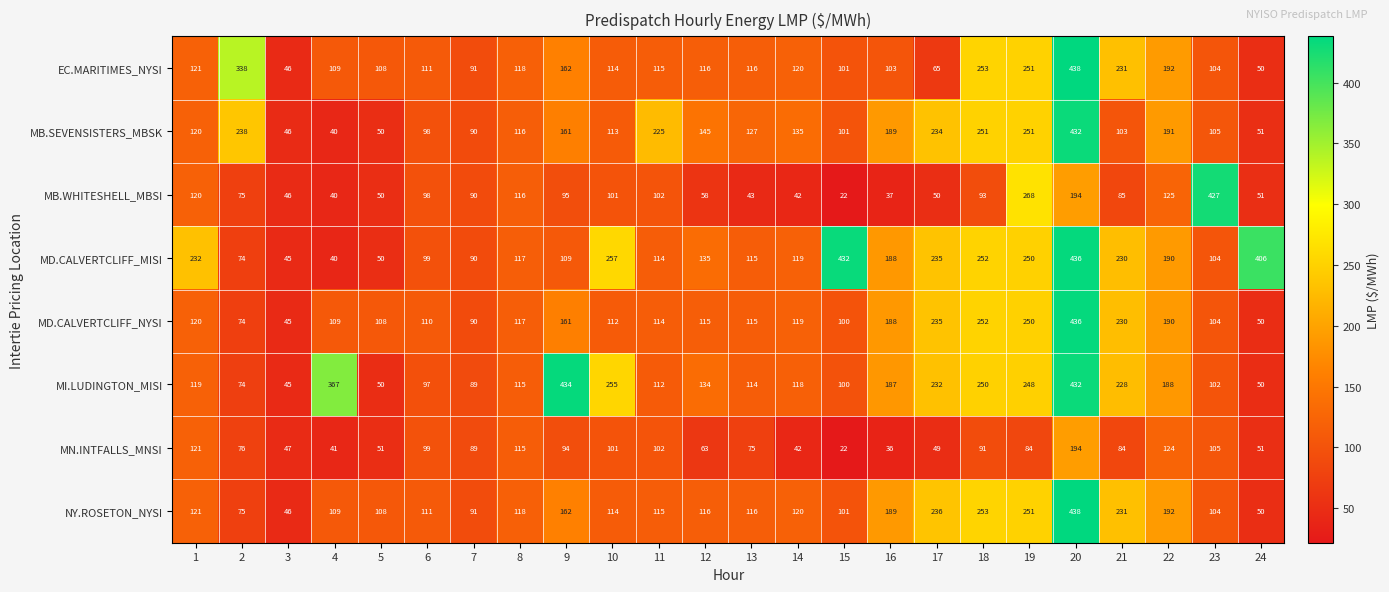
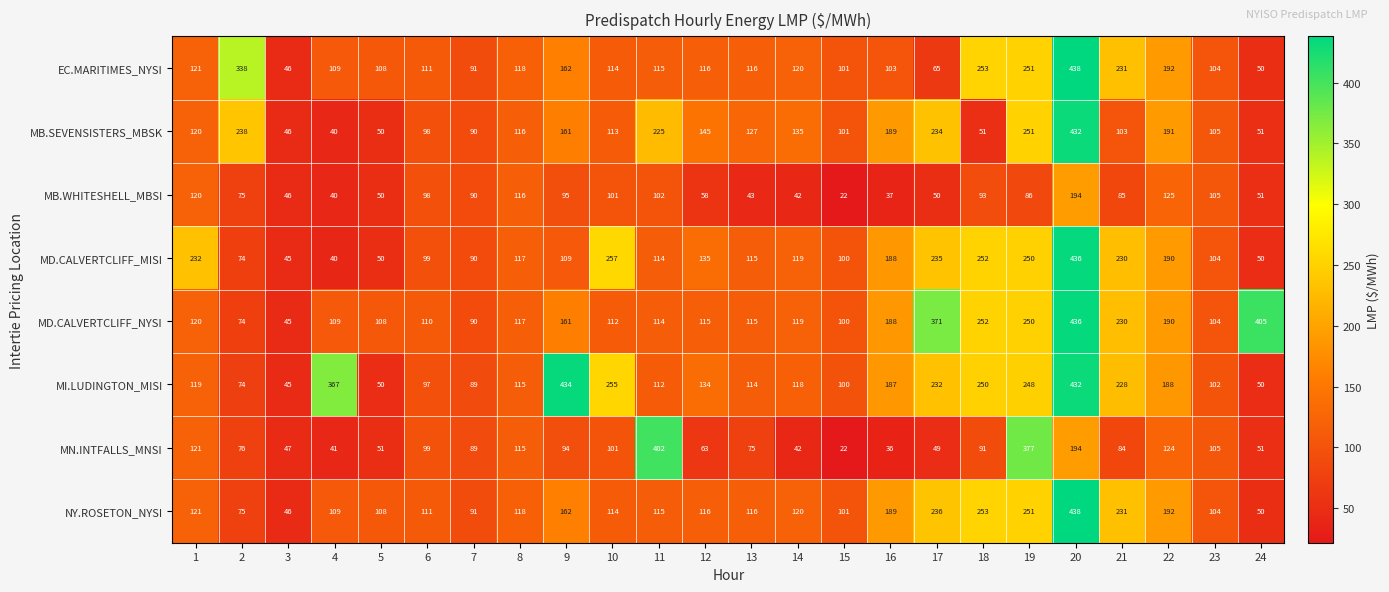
MB.SEVENSISTERS_MBSK, 18: 251 -> 51
MB.WHITESHELL_MBSI, 19: 268 -> 86
MB.WHITESHELL_MBSI, 23: 427 -> 105
MD.CALVERTCLIFF_MISI, 15: 432 -> 100
MD.CALVERTCLIFF_MISI, 24: 406 -> 50
MD.CALVERTCLIFF_NYSI, 17: 235 -> 371
MD.CALVERTCLIFF_NYSI, 24: 50 -> 405
MN.INTFALLS_MNSI, 11: 102 -> 402
MN.INTFALLS_MNSI, 19: 84 -> 377
